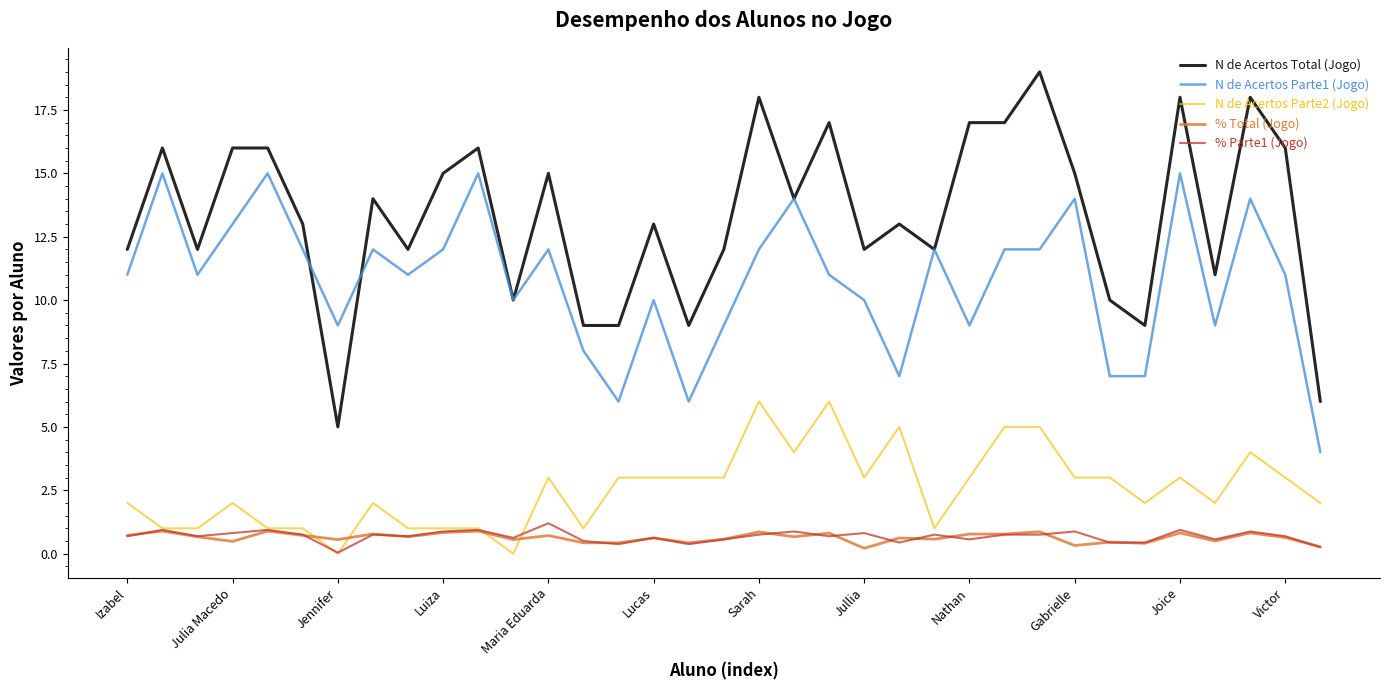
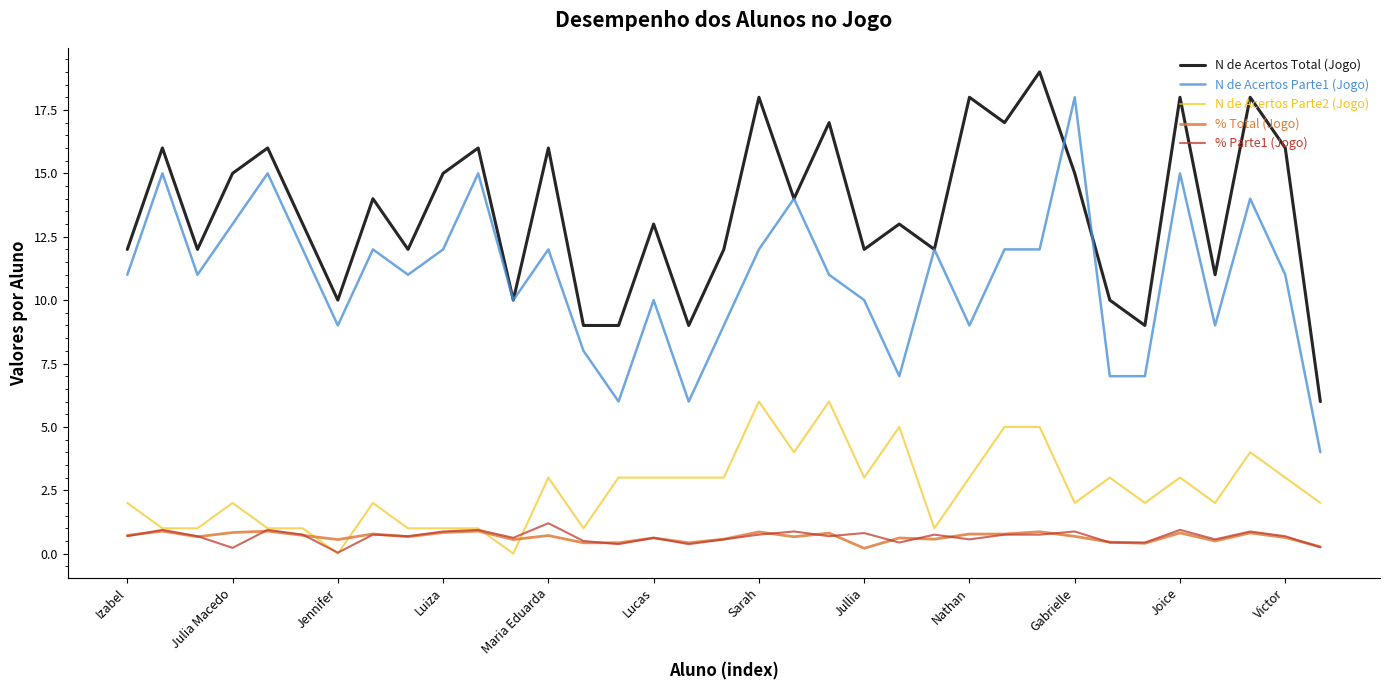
N de Acertos Total (Jogo), Julia Macedo: 16 -> 15
% Total (Jogo), Julia Macedo: 0.5 -> 0.8
% Parte1 (Jogo), Julia Macedo: 0.8 -> 0.2
N de Acertos Total (Jogo), Jennifer: 5 -> 10
N de Acertos Total (Jogo), Maria Eduarda: 15 -> 16
N de Acertos Total (Jogo), Nathan: 17 -> 18
N de Acertos Parte1 (Jogo), Gabrielle: 14 -> 18
N de Acertos Parte2 (Jogo), Gabrielle: 3 -> 2
% Total (Jogo), Gabrielle: 0.3 -> 0.7
